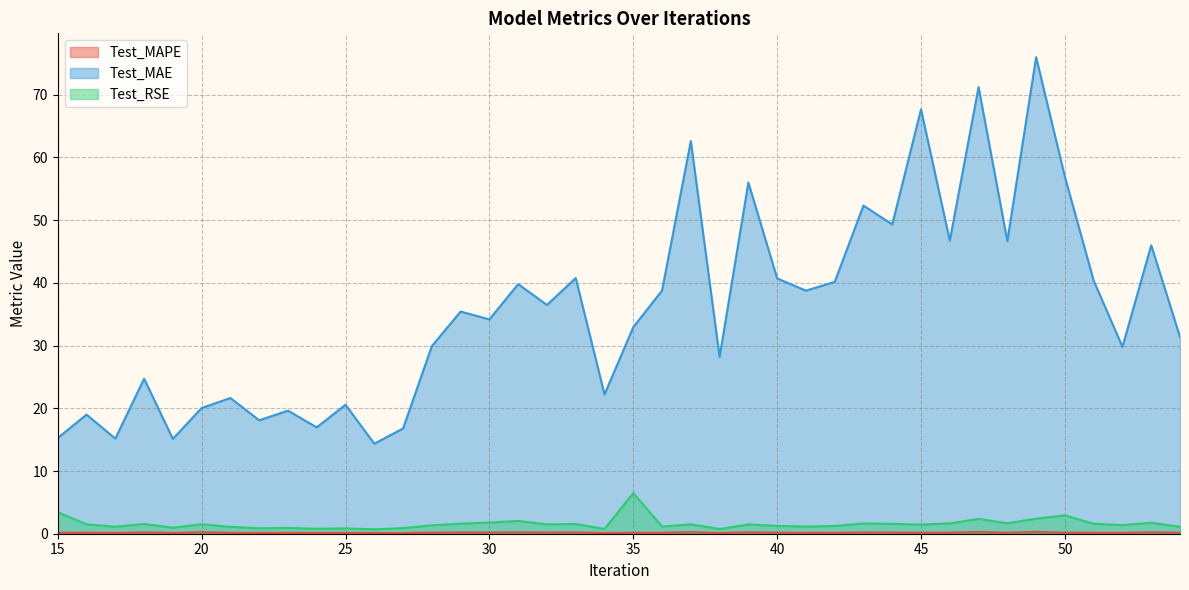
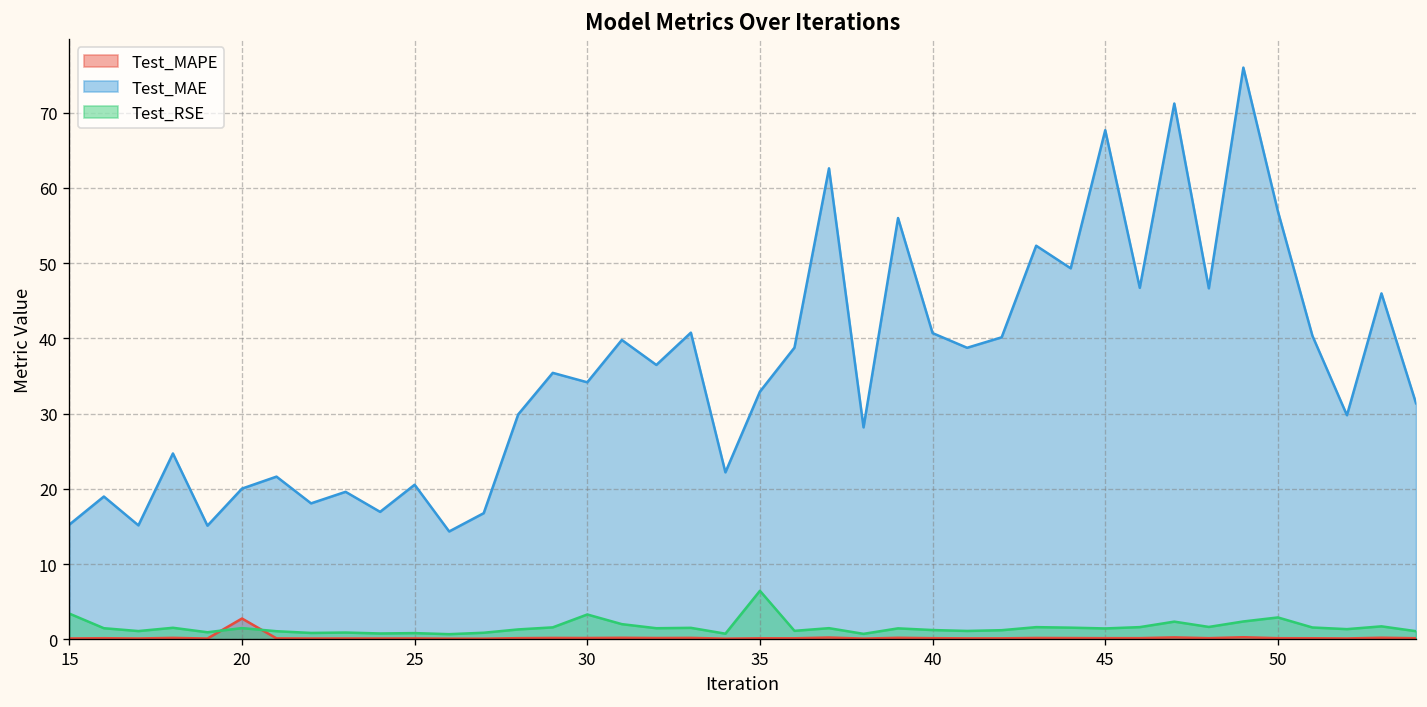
Test_MAPE, 20: 0 -> 3
Test_RSE, 30: 2 -> 3
